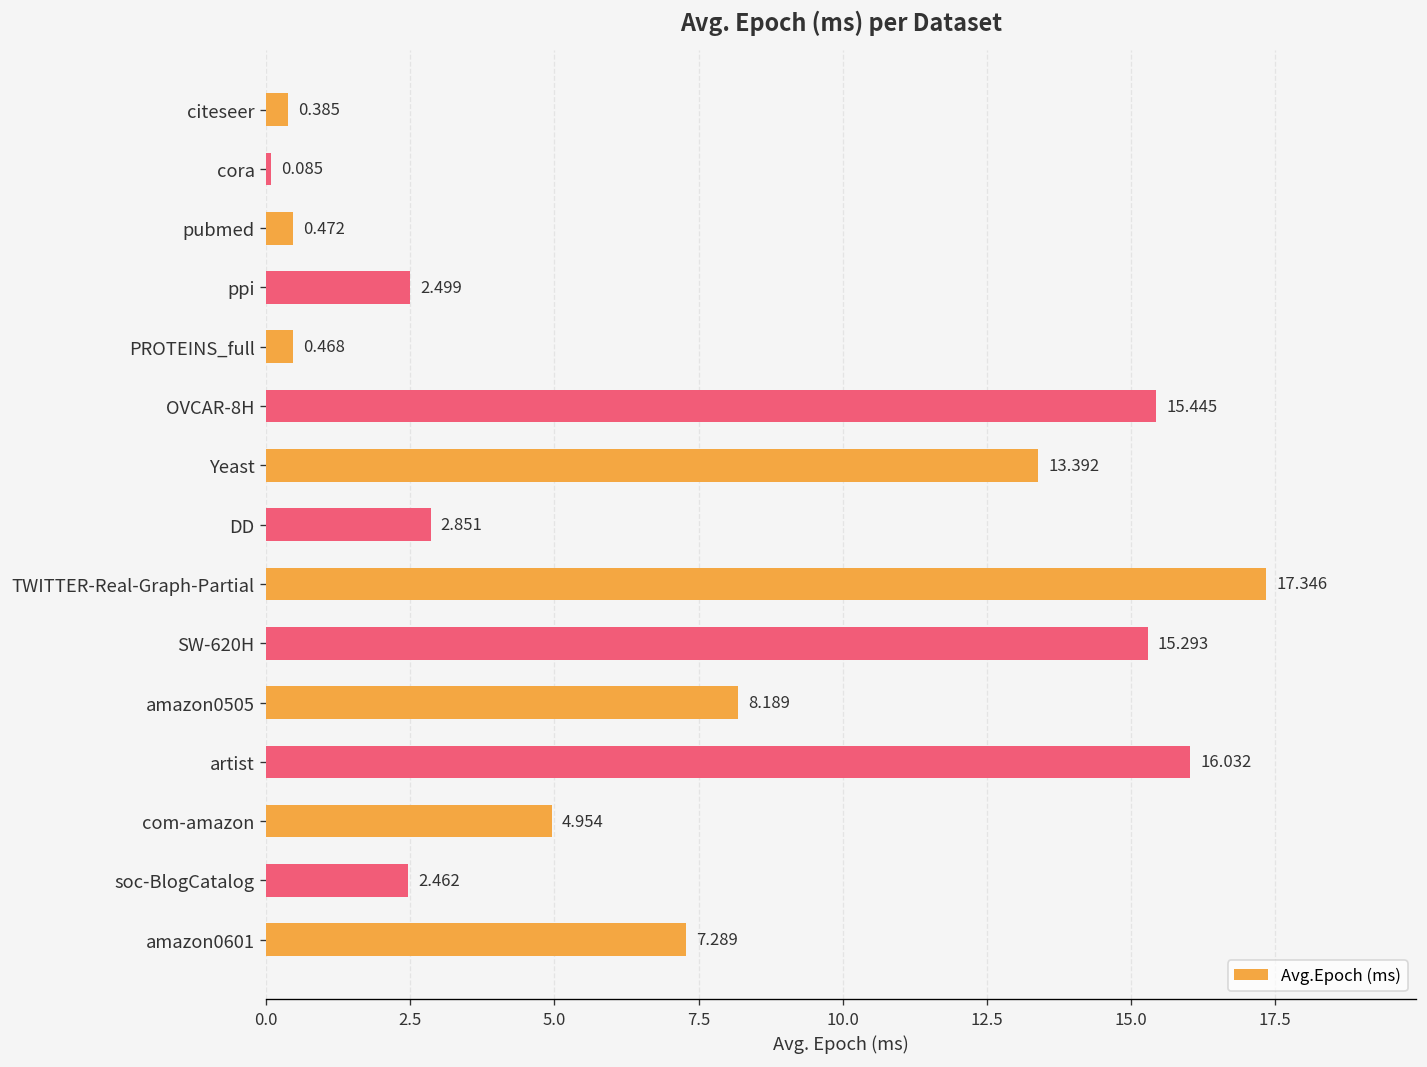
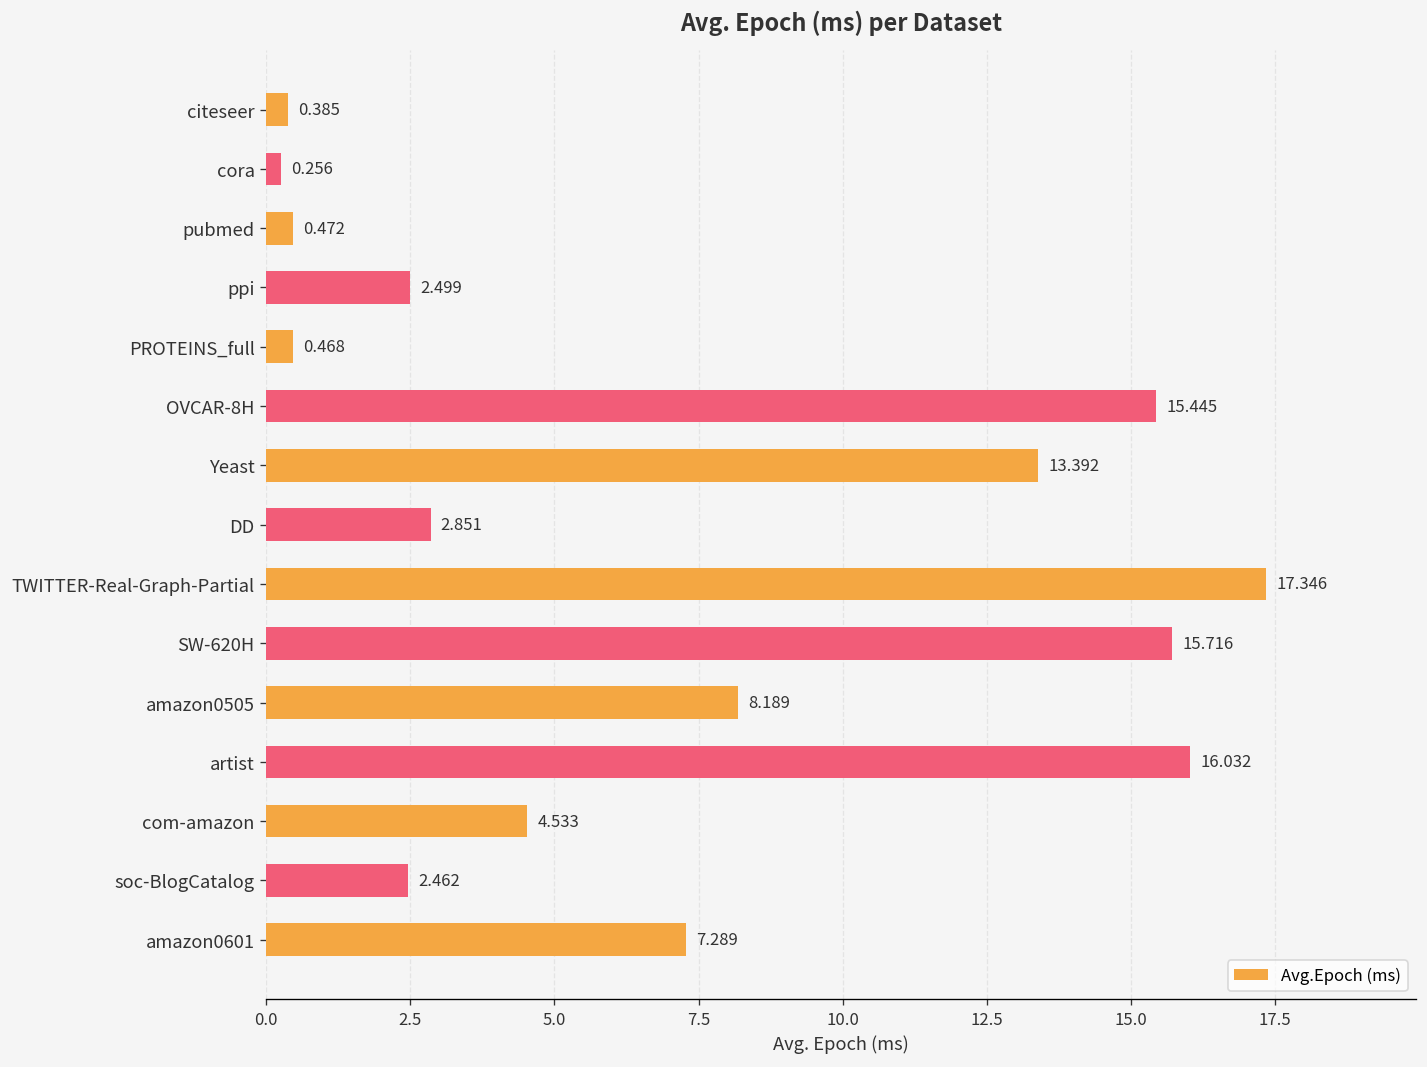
cora: 0.085 -> 0.256
SW-620H: 15.293 -> 15.716
com-amazon: 4.954 -> 4.533
